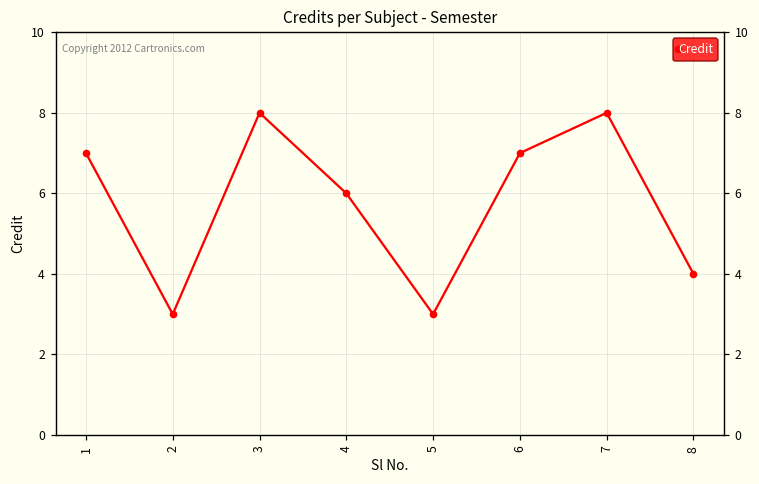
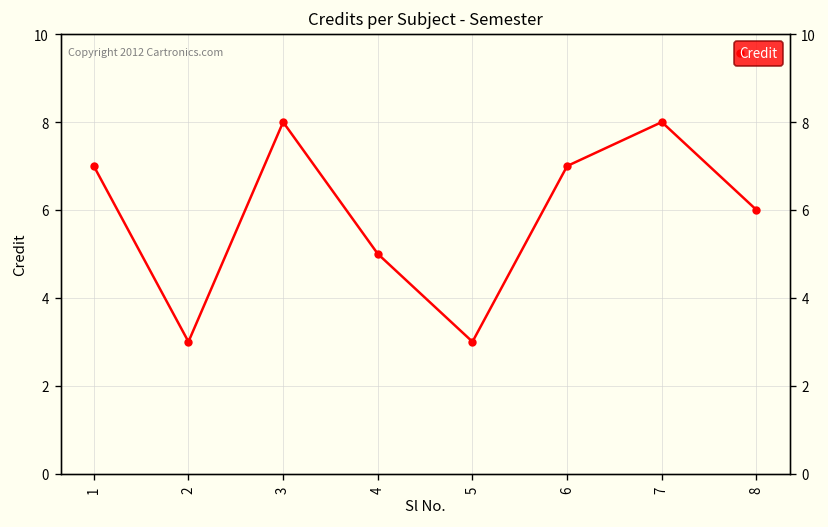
4: 6 -> 5
8: 4 -> 6
